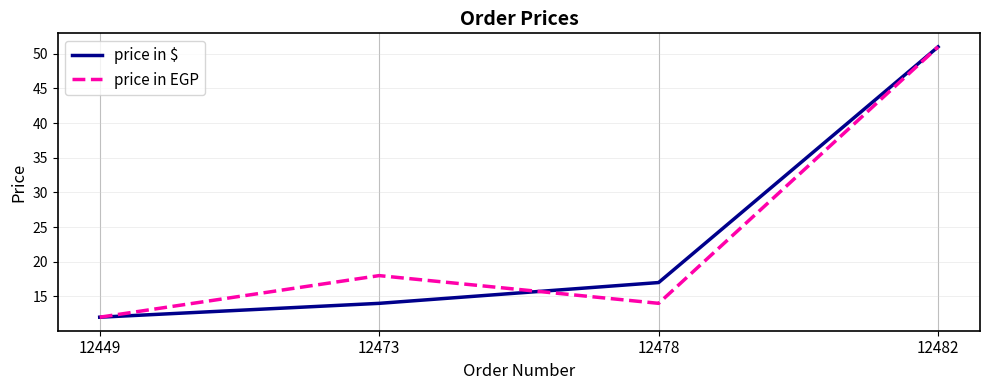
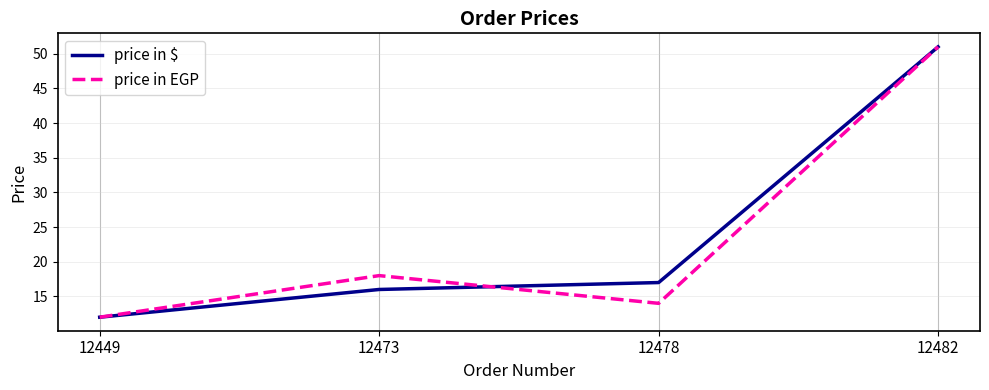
price in $, 12473: 14 -> 16
